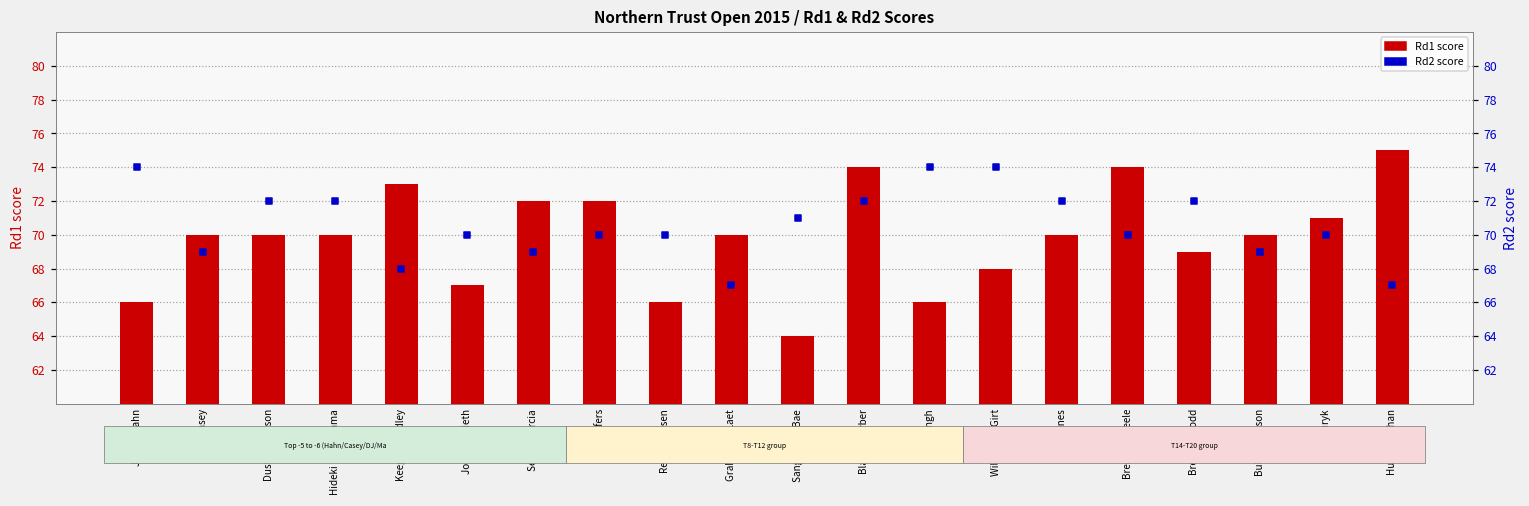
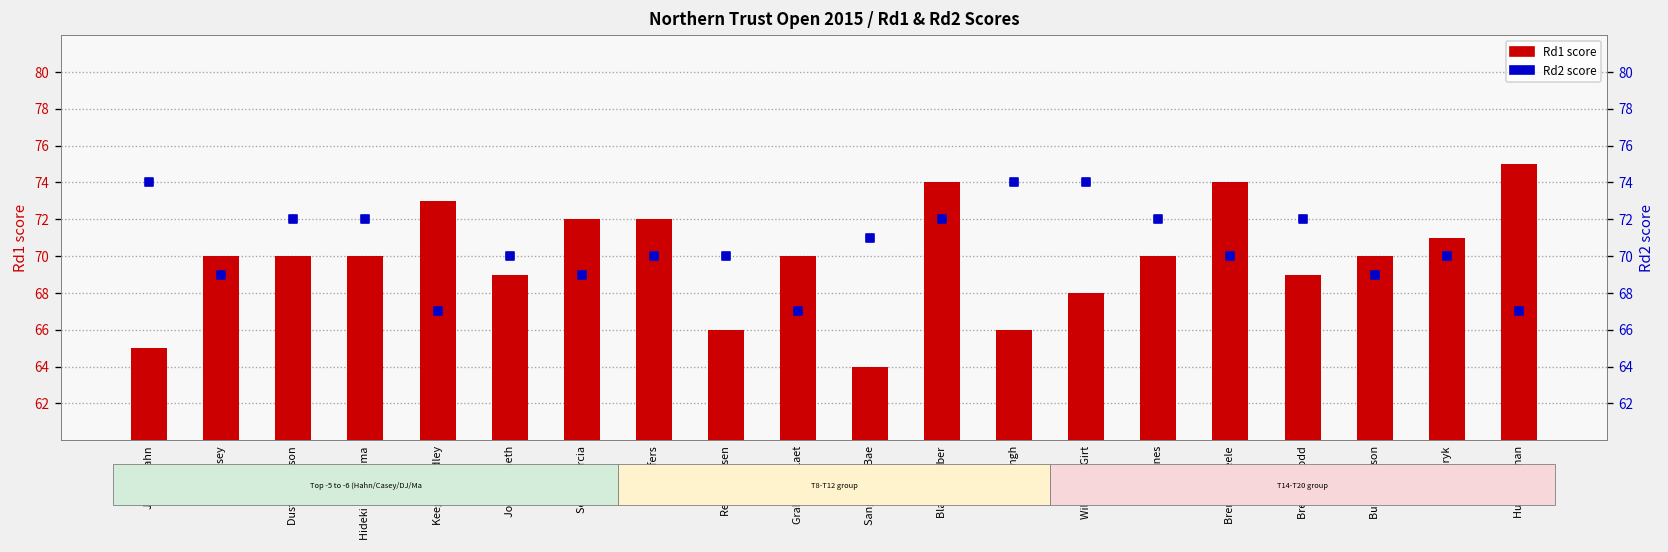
Rd1 score, James Hahn: 66 -> 65
Rd1 score, Jordan Spieth: 67 -> 69
Rd2 score, Keegan Bradley: 68 -> 67
